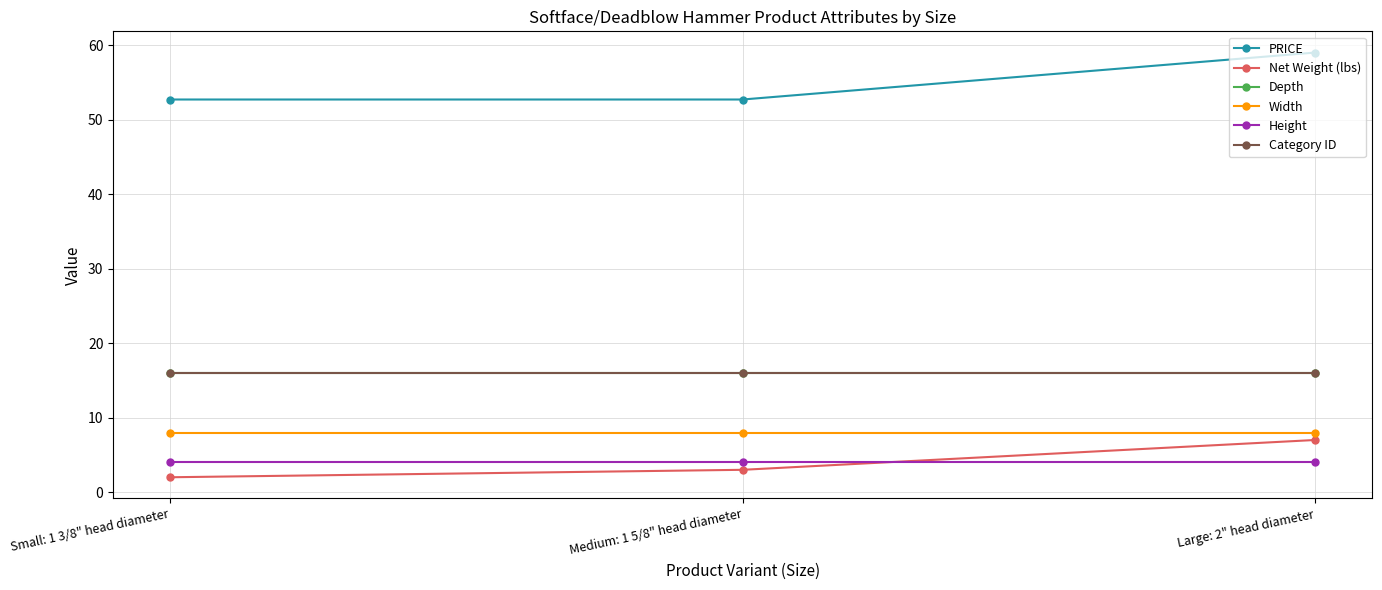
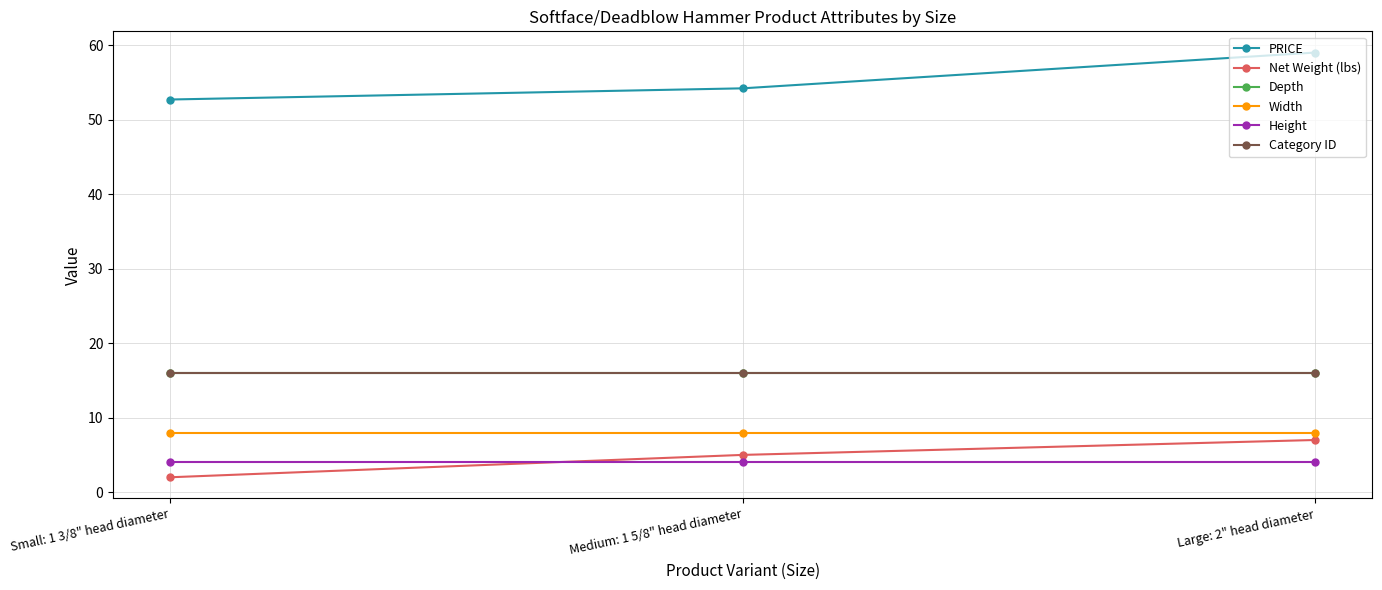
PRICE, Medium: 1 5/8" head diameter: 53 -> 54
Net Weight (lbs), Medium: 1 5/8" head diameter: 3 -> 5
